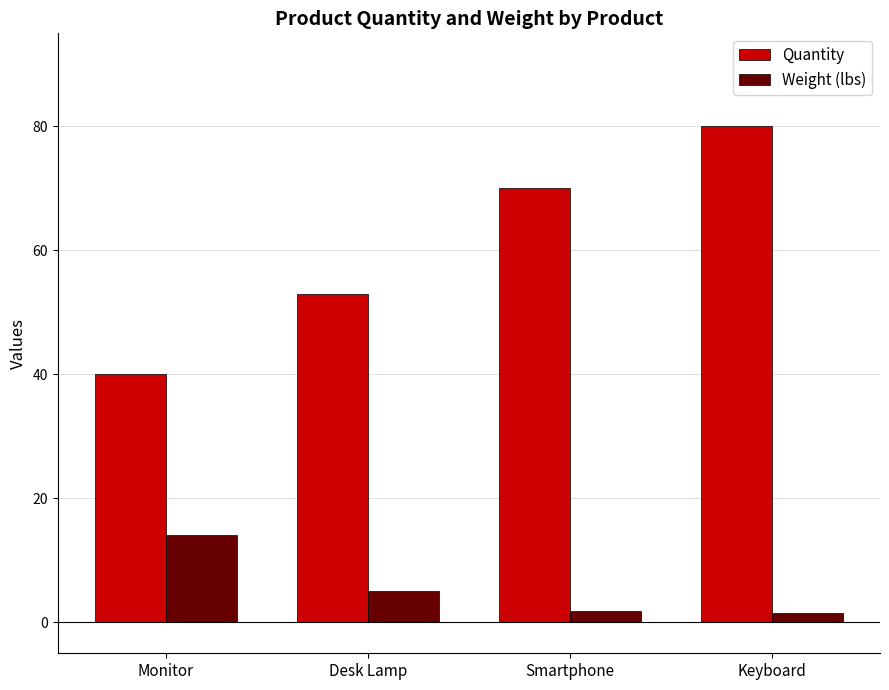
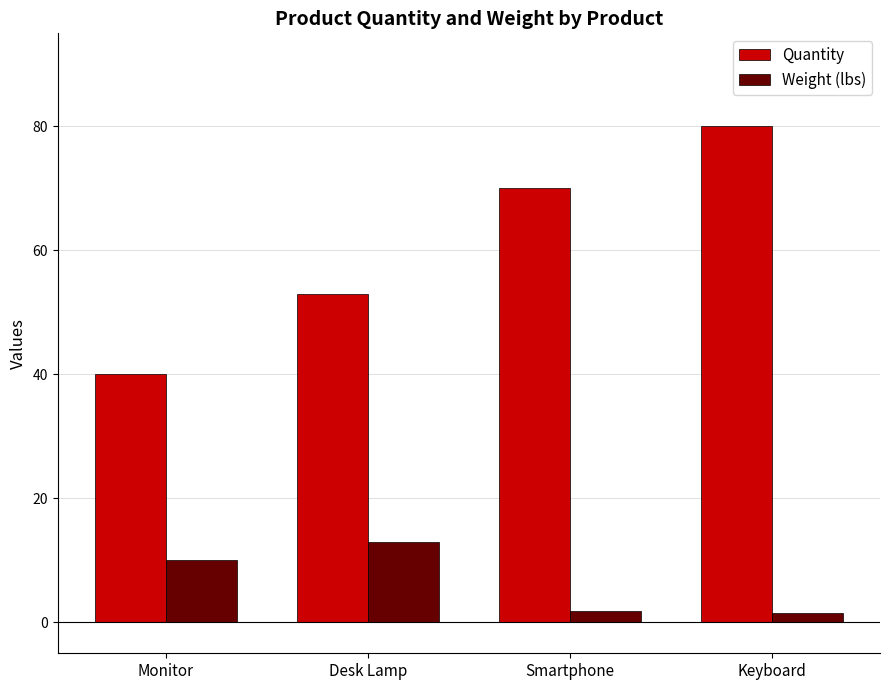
Weight (lbs), Monitor: 14 -> 10
Weight (lbs), Desk Lamp: 5 -> 13
